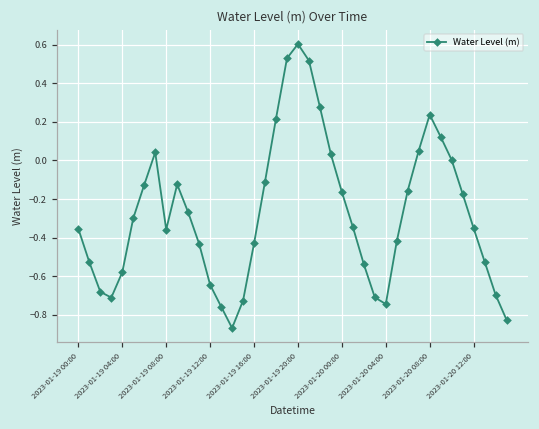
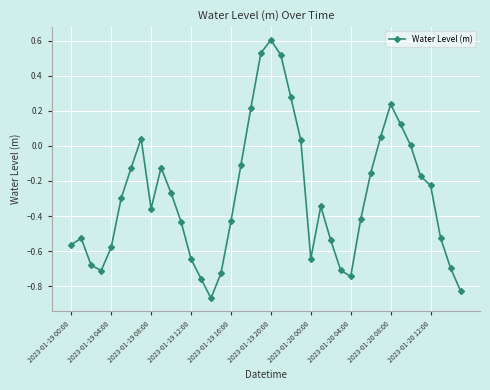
2023-01-19 00:00: -0.35 -> -0.56
2023-01-20 00:00: -0.16 -> -0.64
2023-01-20 12:00: -0.35 -> -0.23
